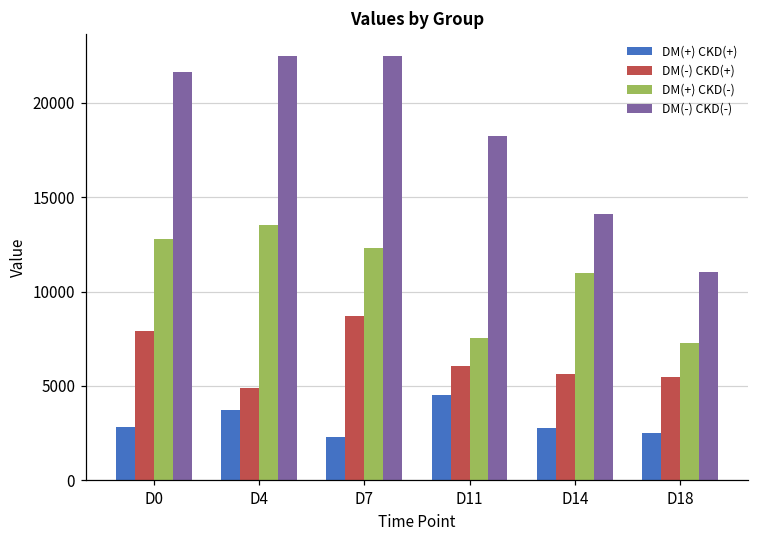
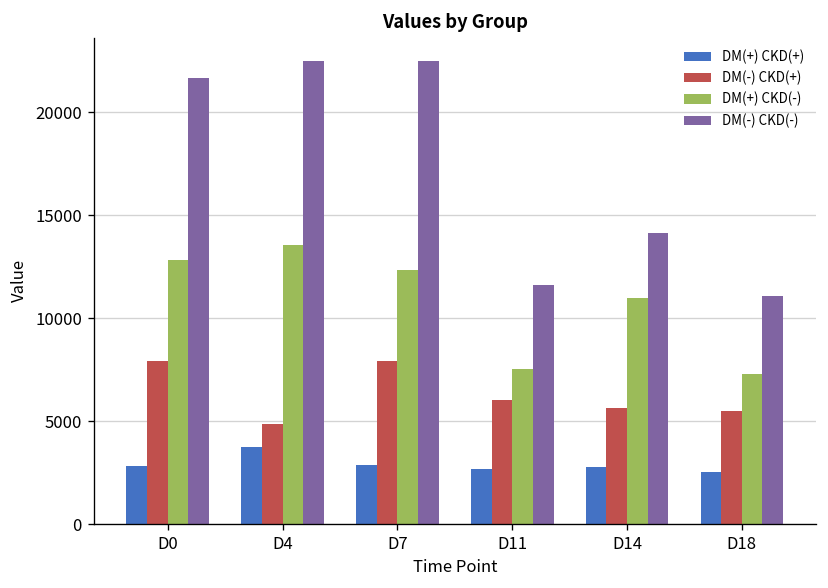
DM(+) CKD(+), D7: 2300 -> 2900
DM(-) CKD(+), D7: 8700 -> 7900
DM(+) CKD(+), D11: 4500 -> 2700
DM(-) CKD(-), D11: 18200 -> 11600
